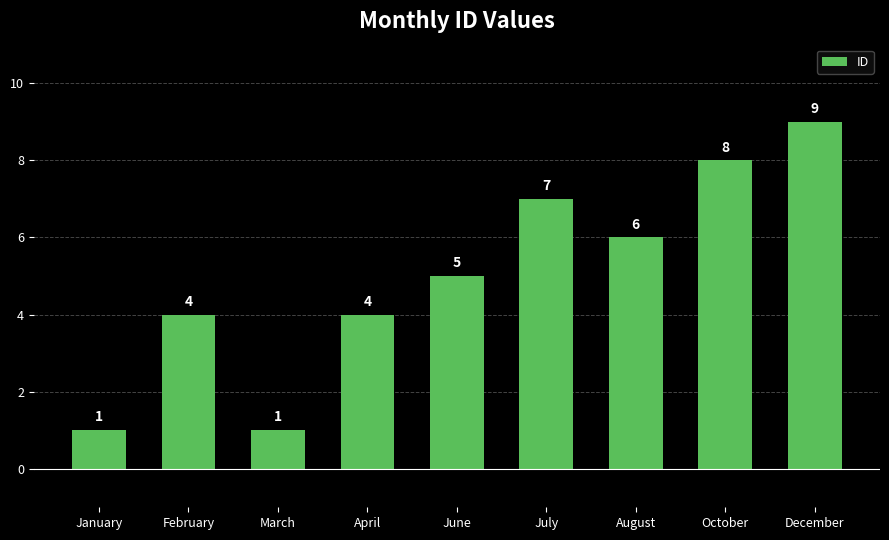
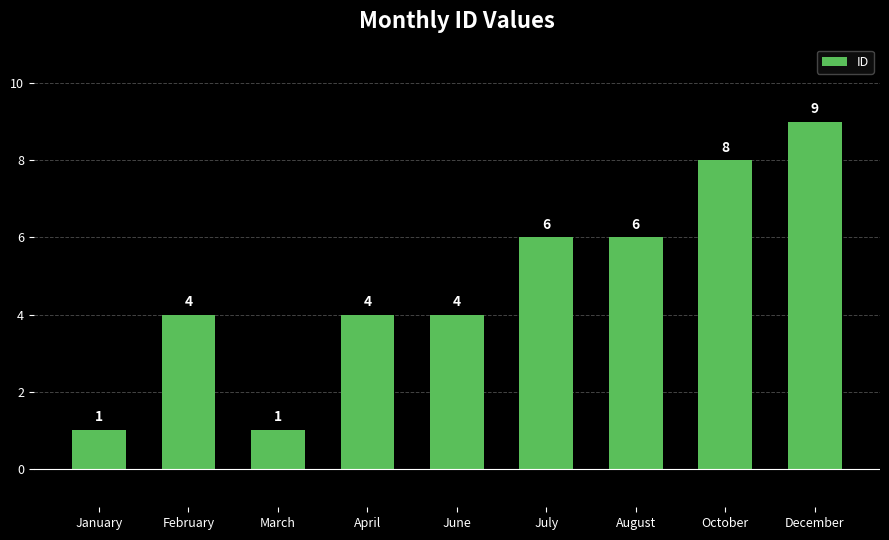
June: 5 -> 4
July: 7 -> 6
